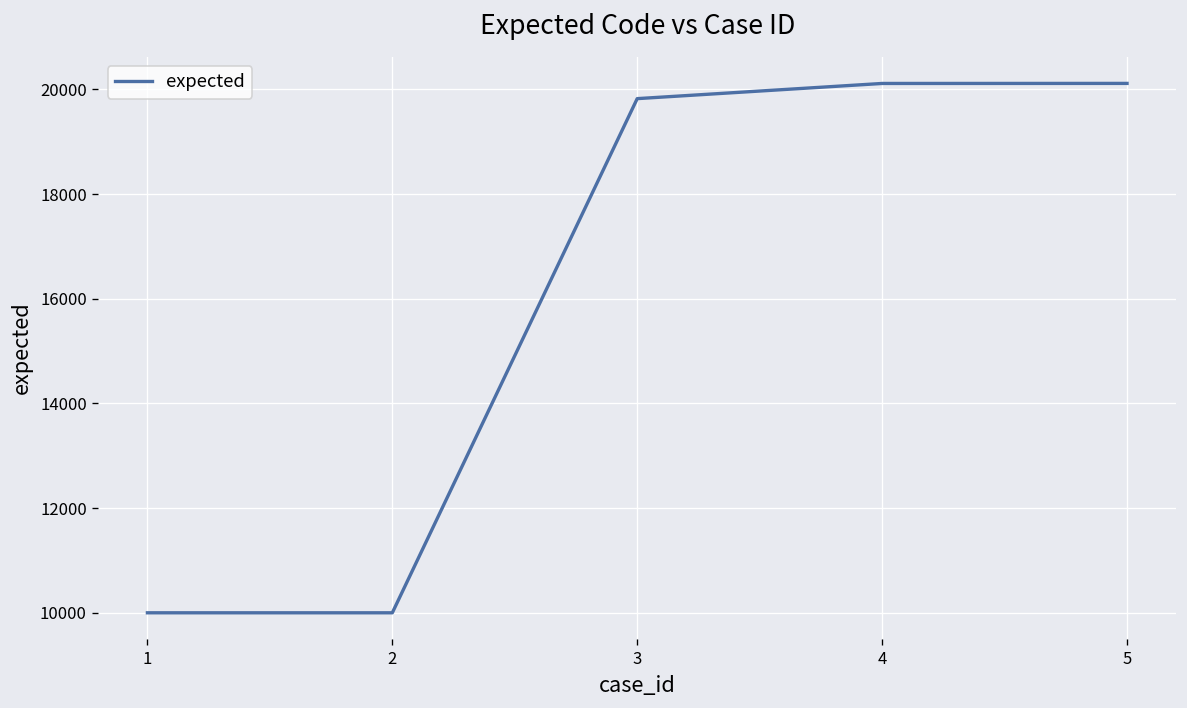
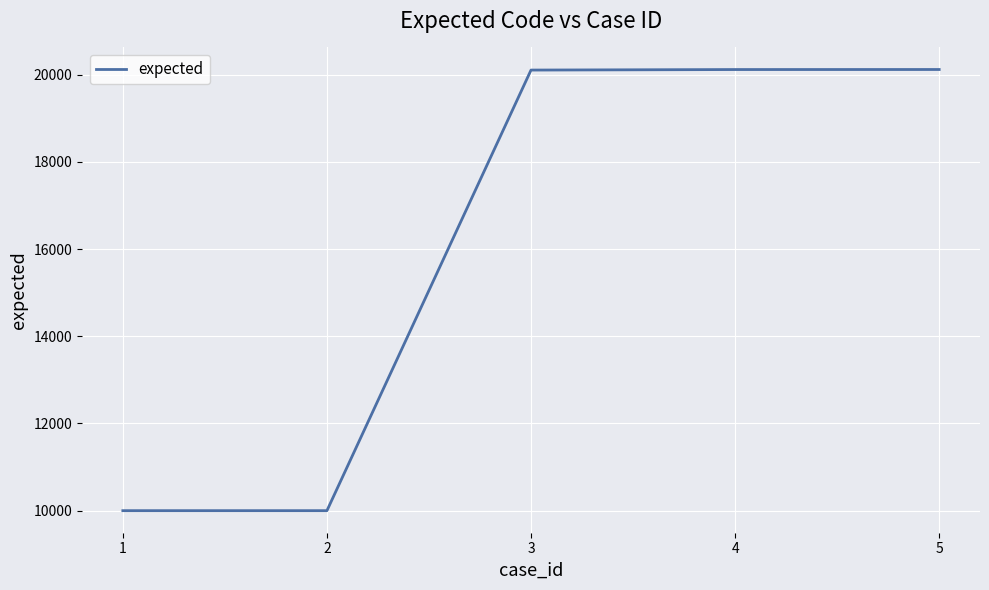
3: 19800 -> 20100
